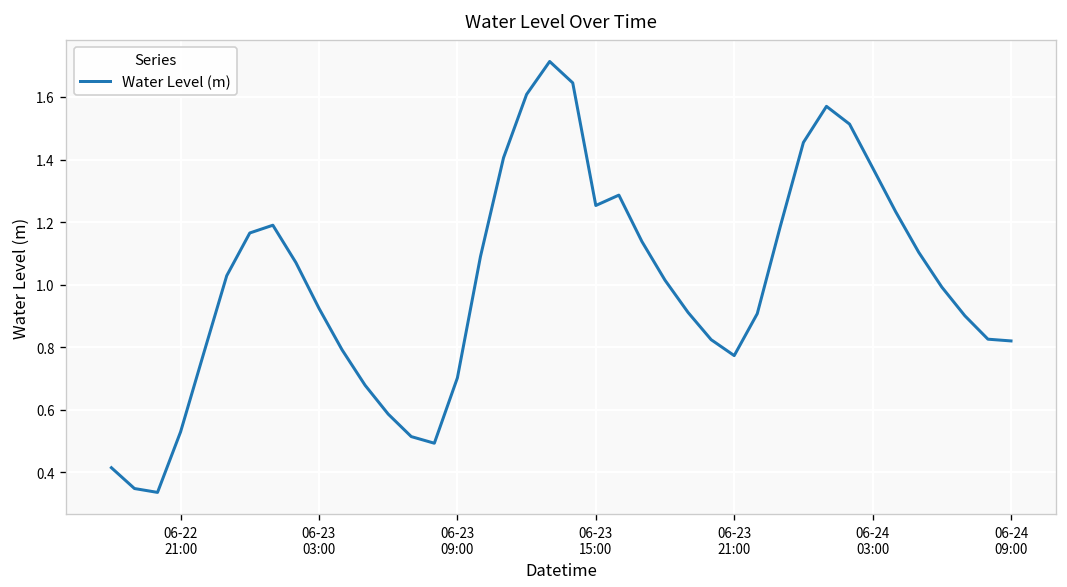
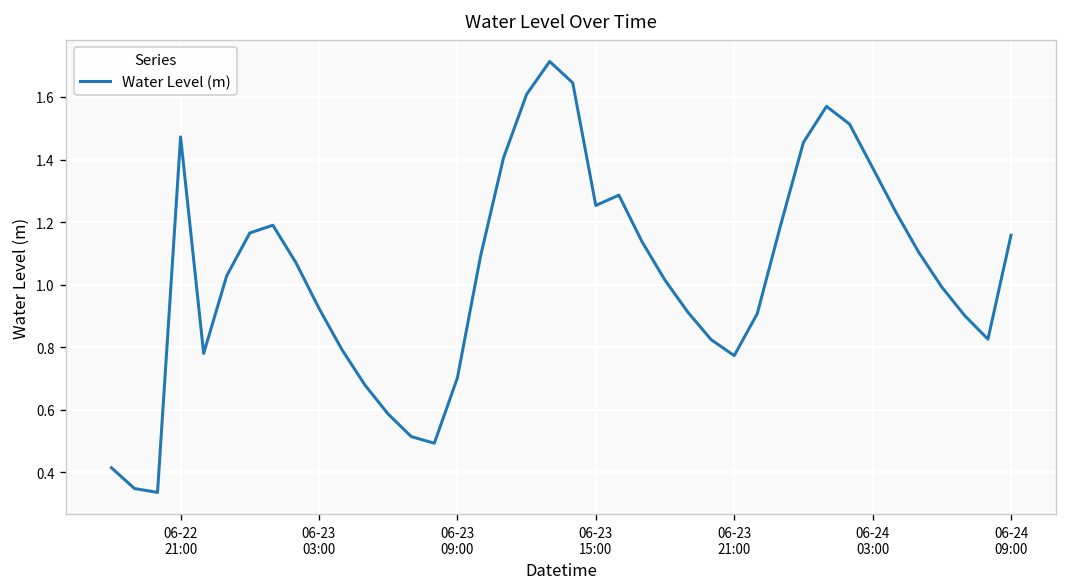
06-22 21:00: 0.53 -> 1.47
06-24 09:00: 0.82 -> 1.16
